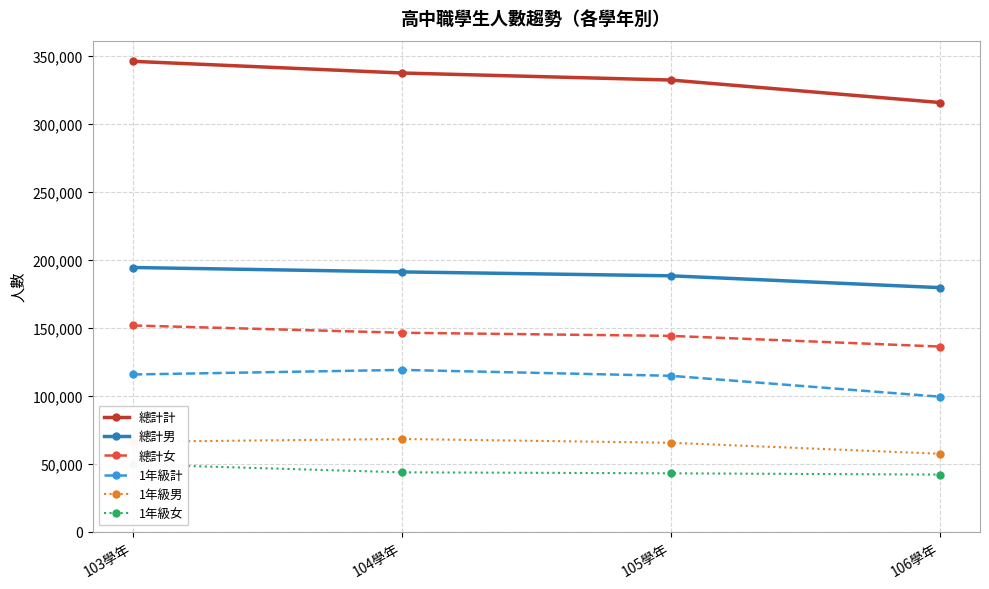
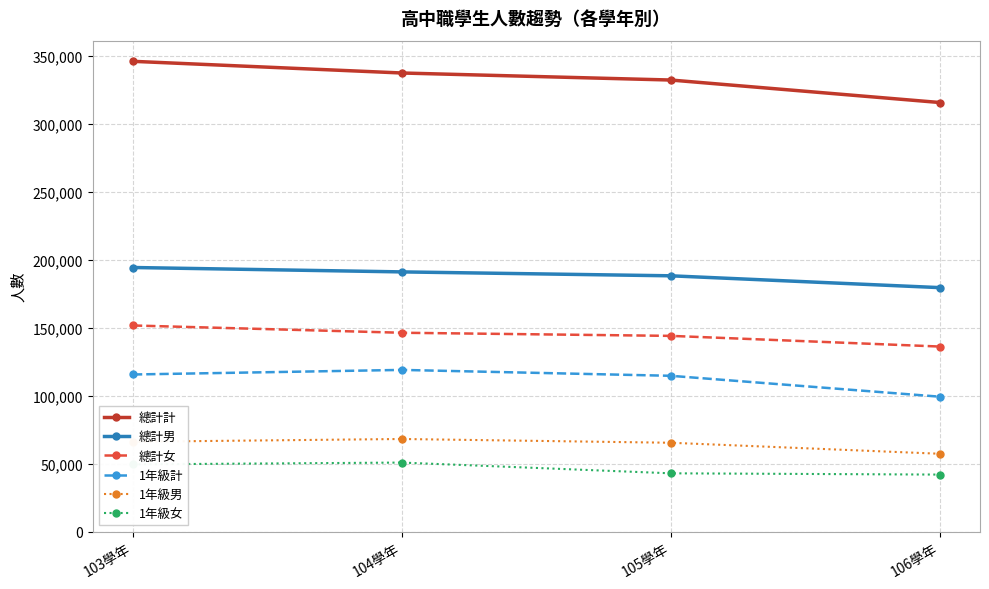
1年級女, 104學年: 44,000 -> 51,000
